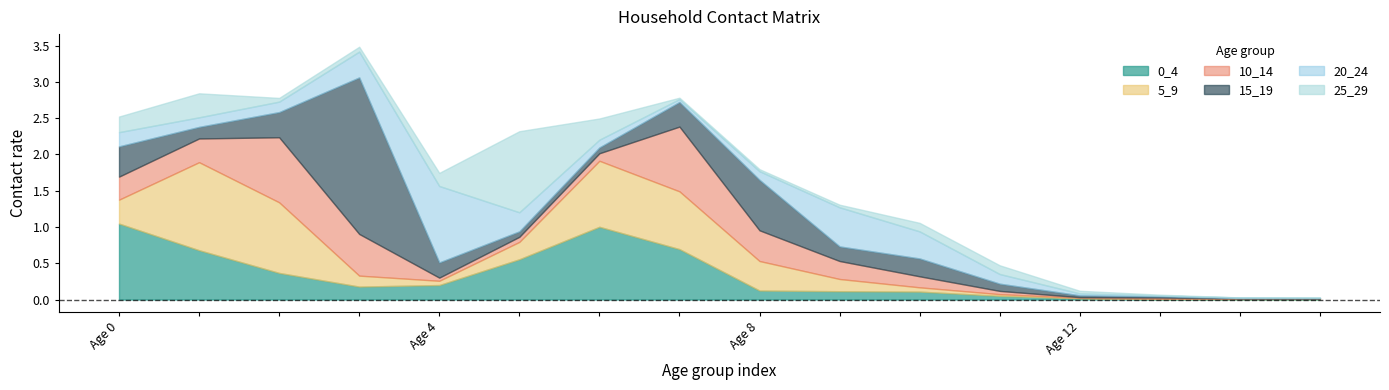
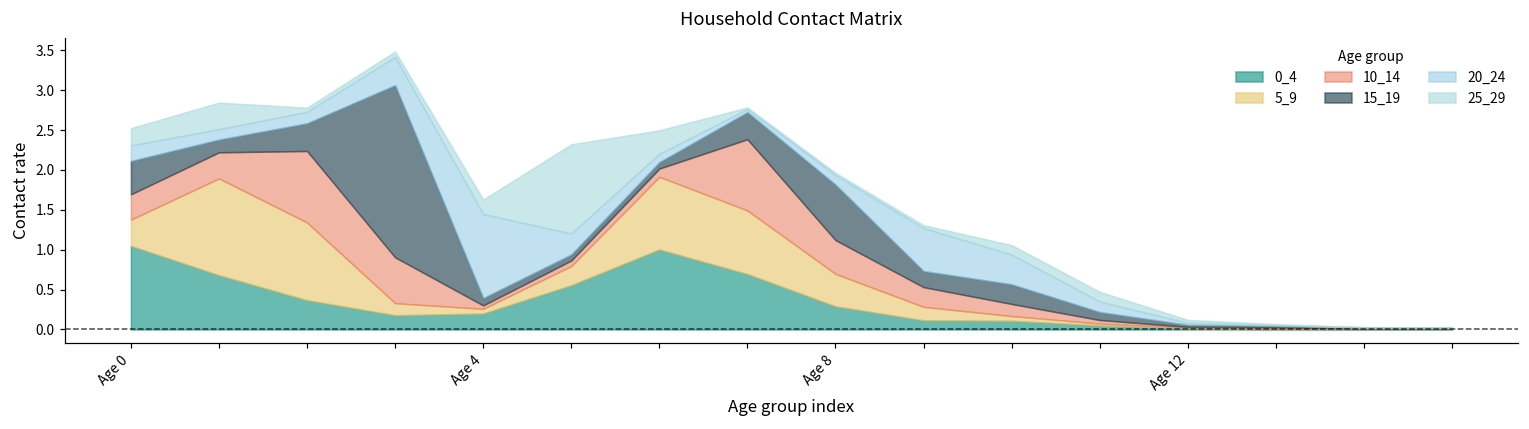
15_19, Age 4: 0.2 -> 0.1
0_4, Age 8: 0.1 -> 0.3
